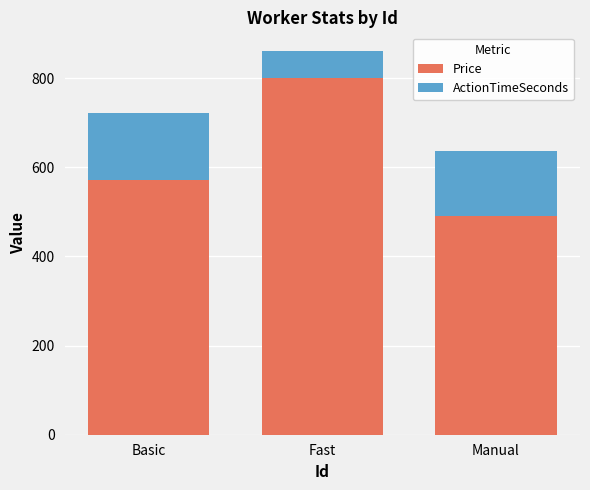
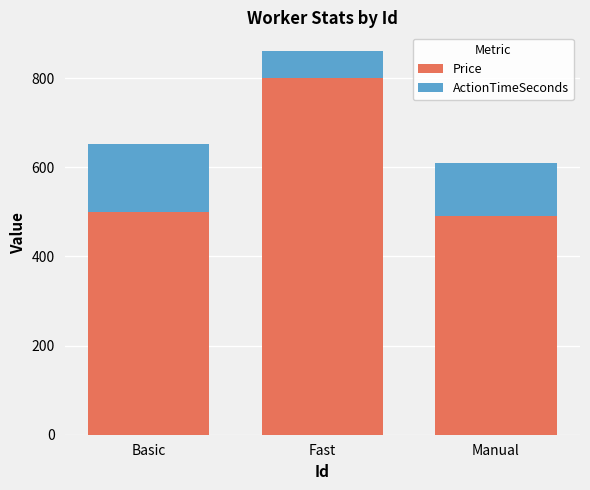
Price, Basic: 570 -> 500
ActionTimeSeconds, Manual: 150 -> 120
